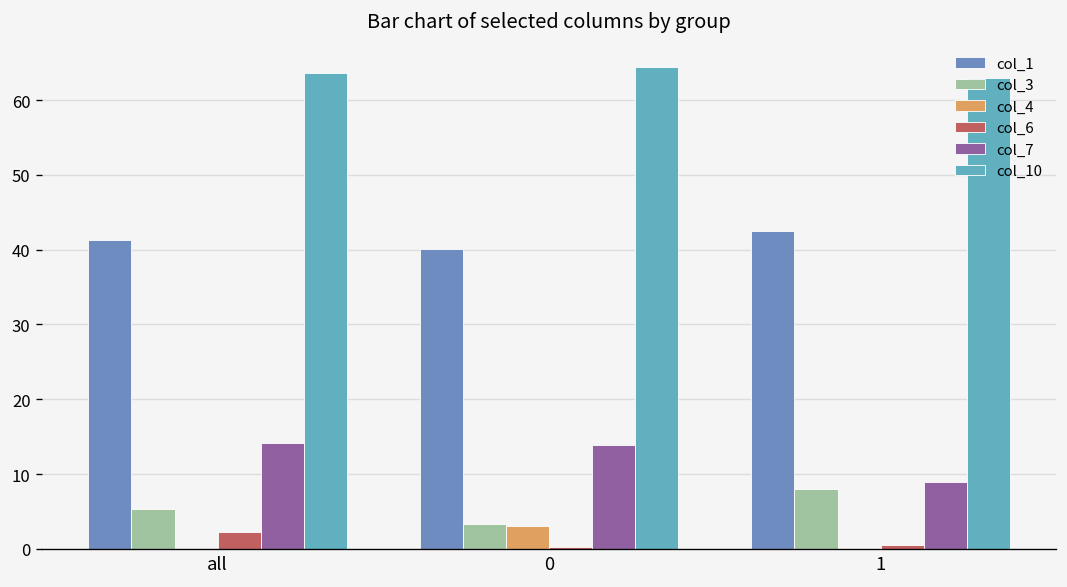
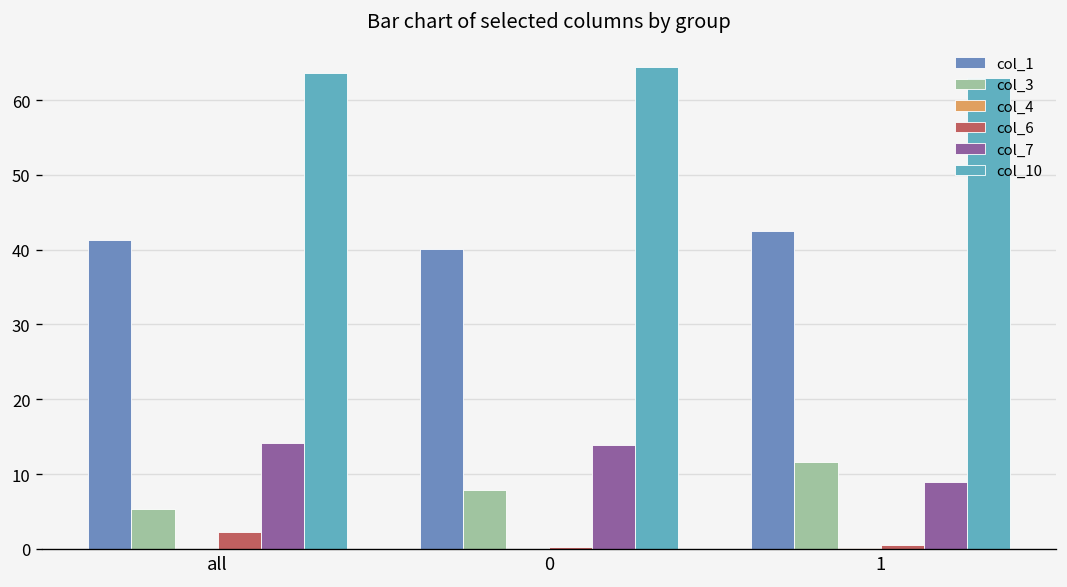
col_3, 0: 3 -> 8
col_4, 0: 3 -> 0
col_3, 1: 8 -> 12
